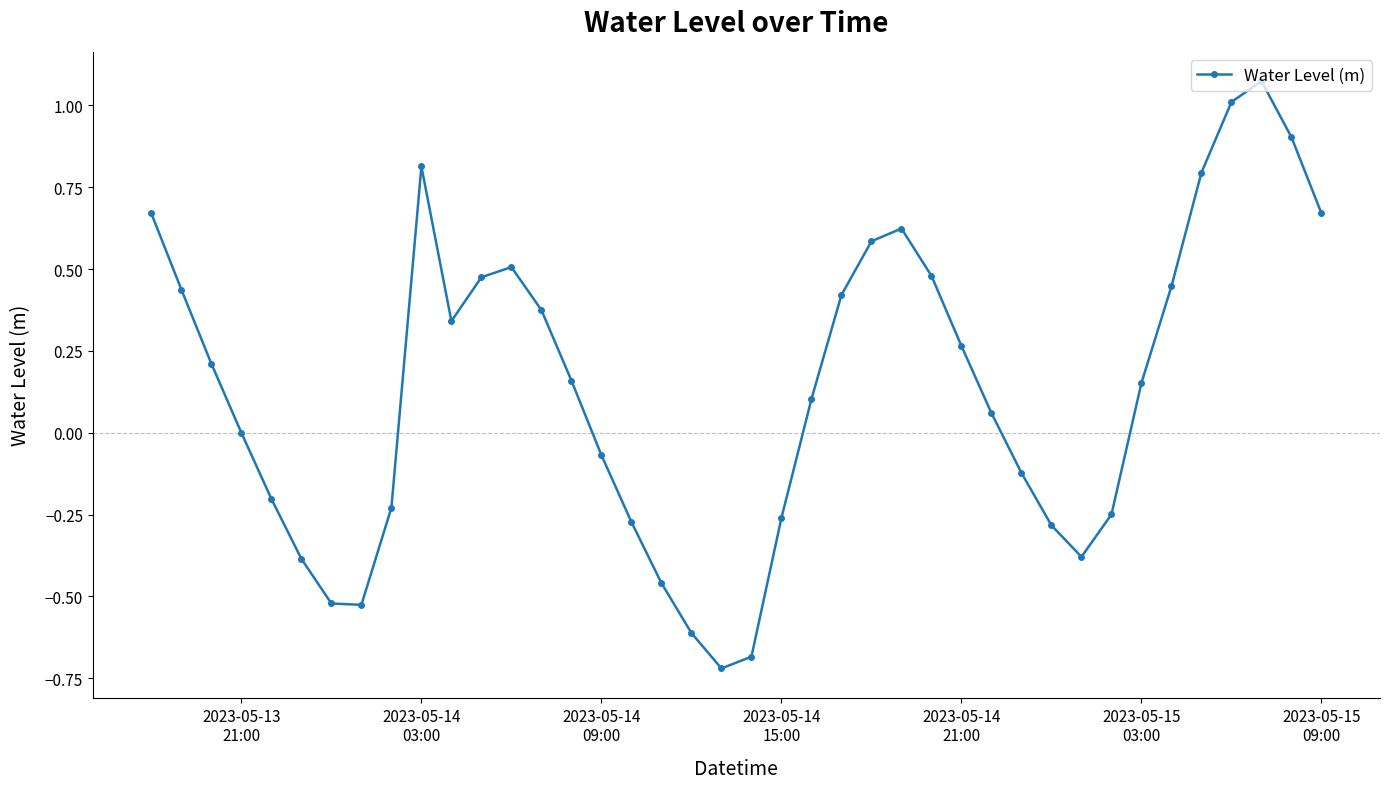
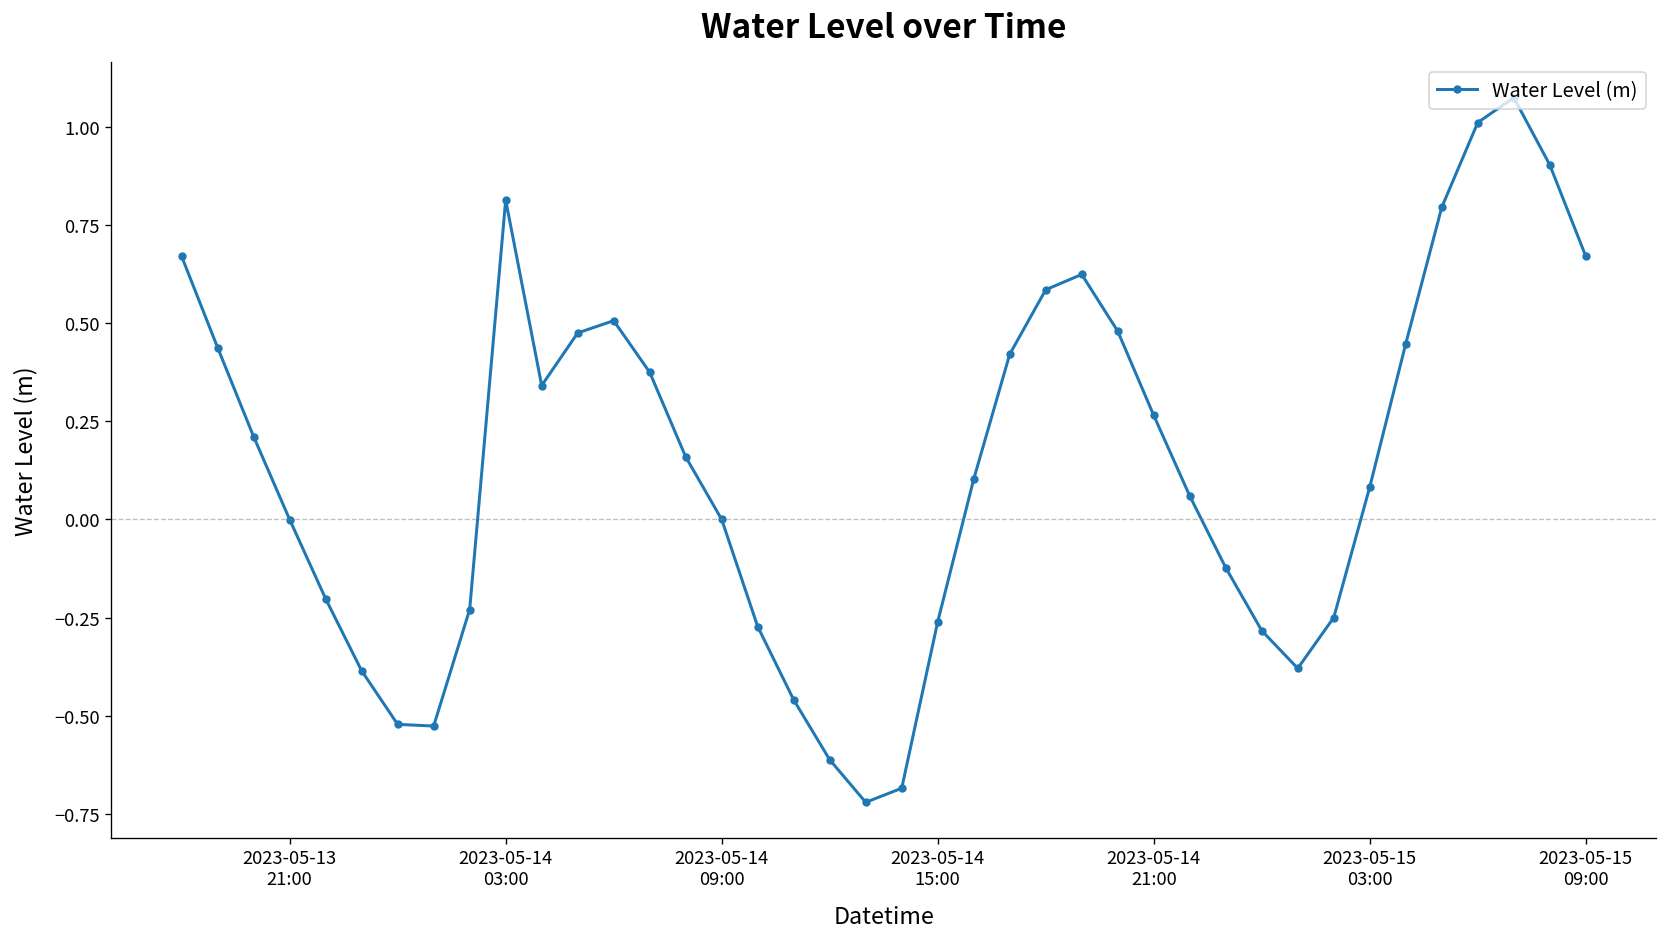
2023-05-14 09:00: -0.07 -> 0.00
2023-05-15 03:00: 0.15 -> 0.08
